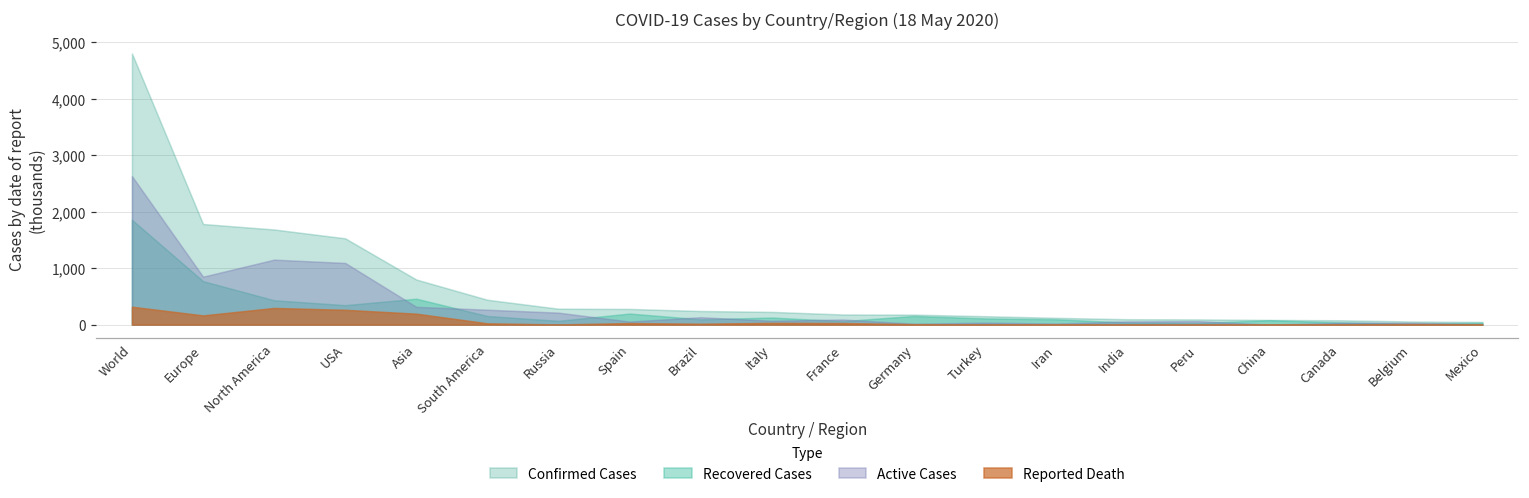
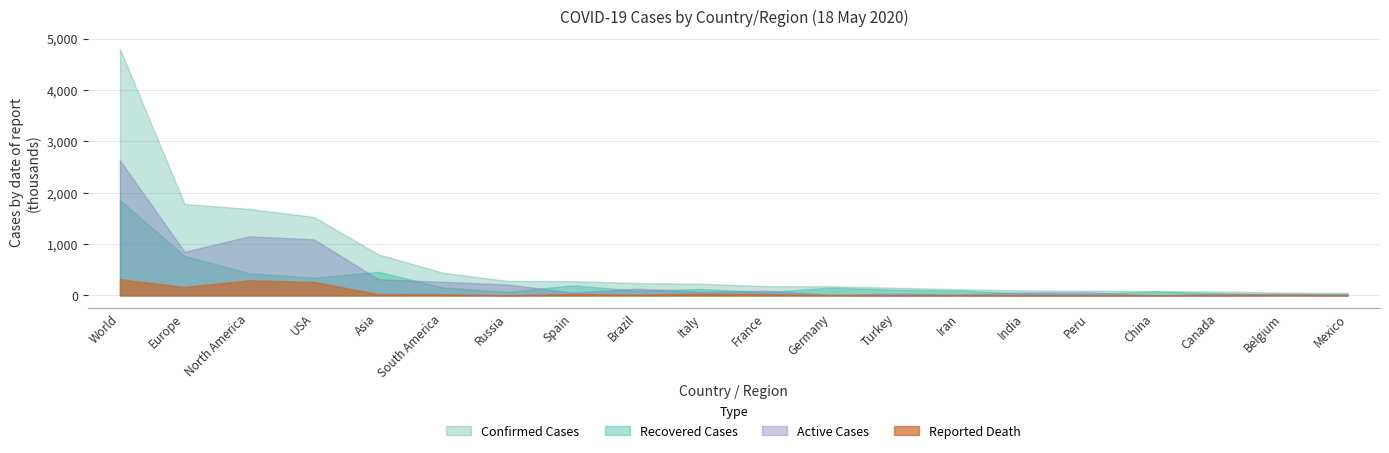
Reported Death, Asia: 200 -> 0
